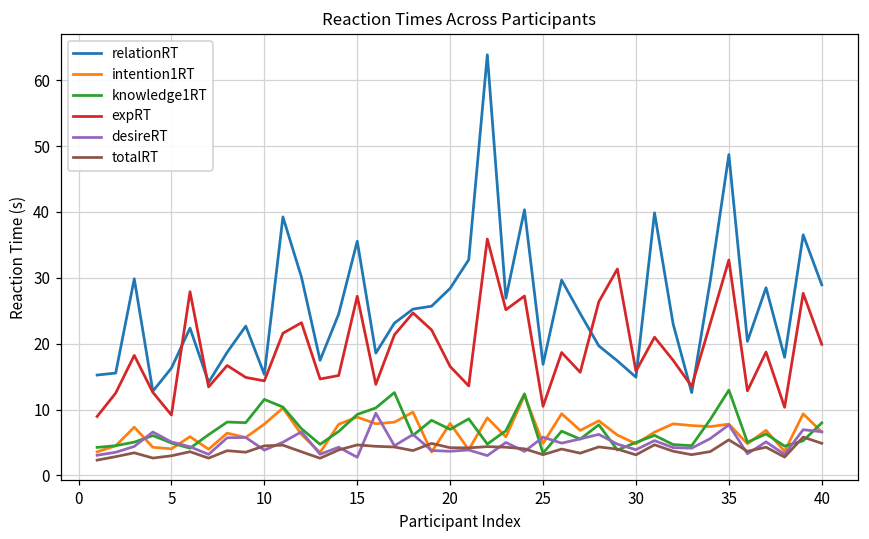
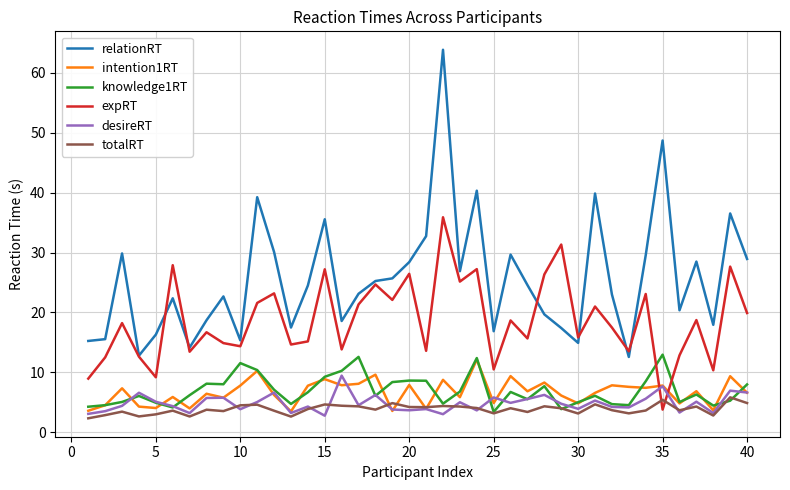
knowledge1RT, 20: 7 -> 9
expRT, 20: 17 -> 26
expRT, 35: 33 -> 4
